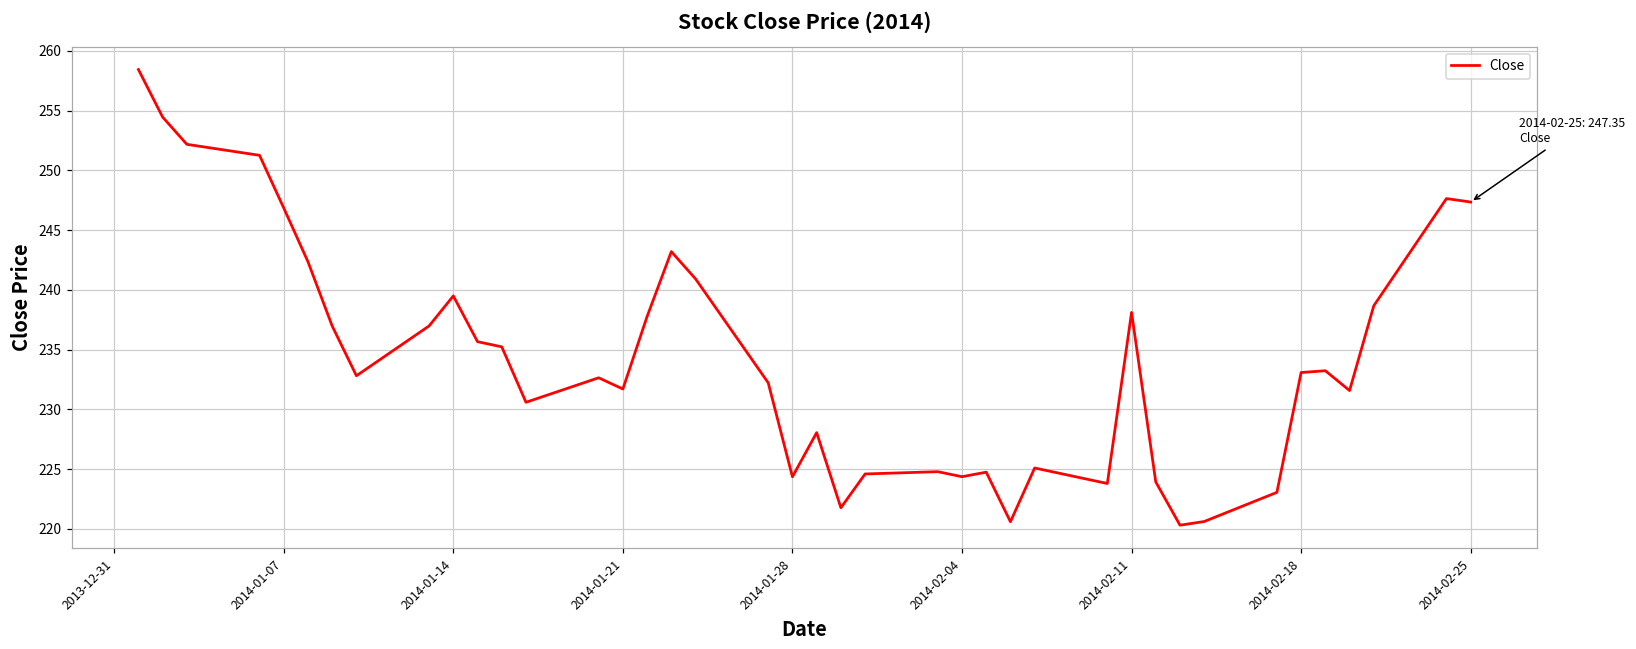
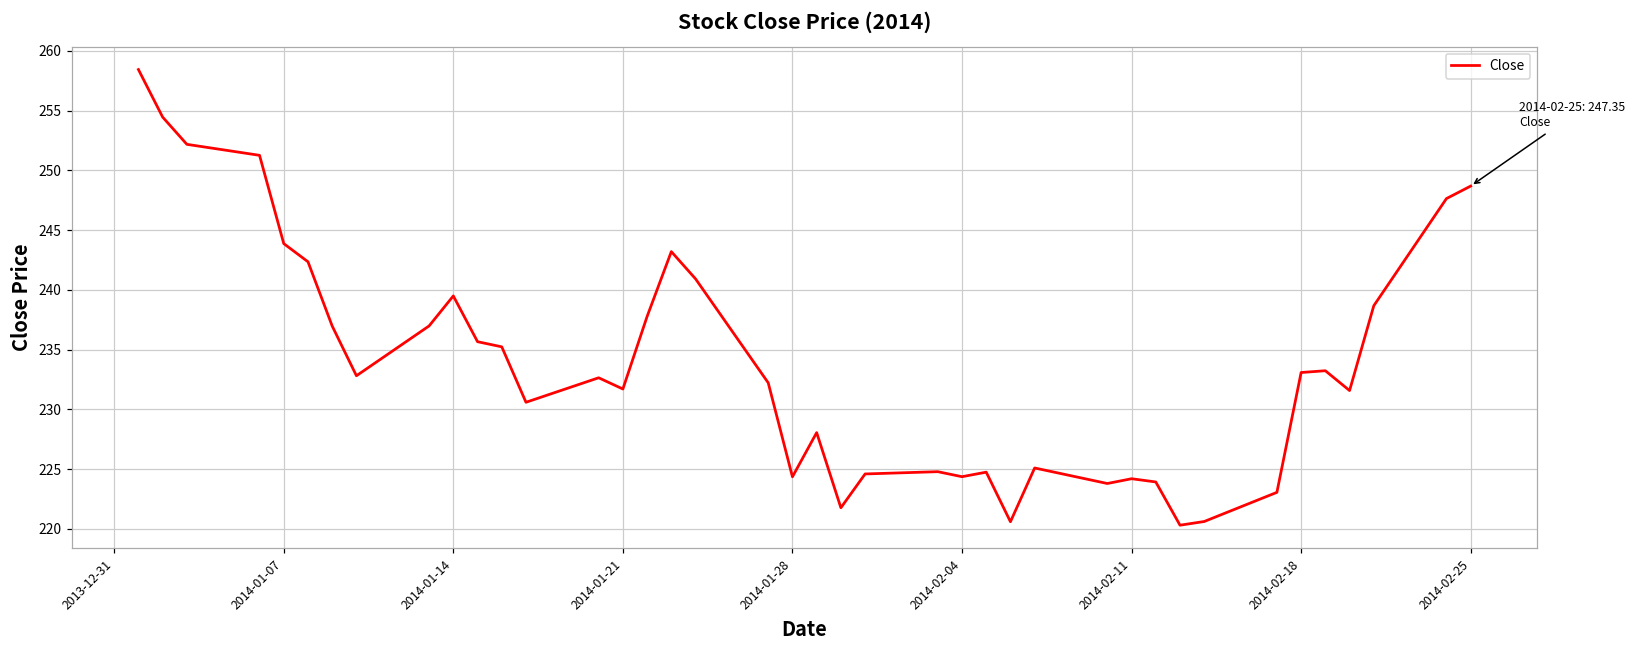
2014-01-07: 246.9 -> 243.9
2014-02-11: 238.1 -> 224.2
2014-02-25: 247.4 -> 248.7
